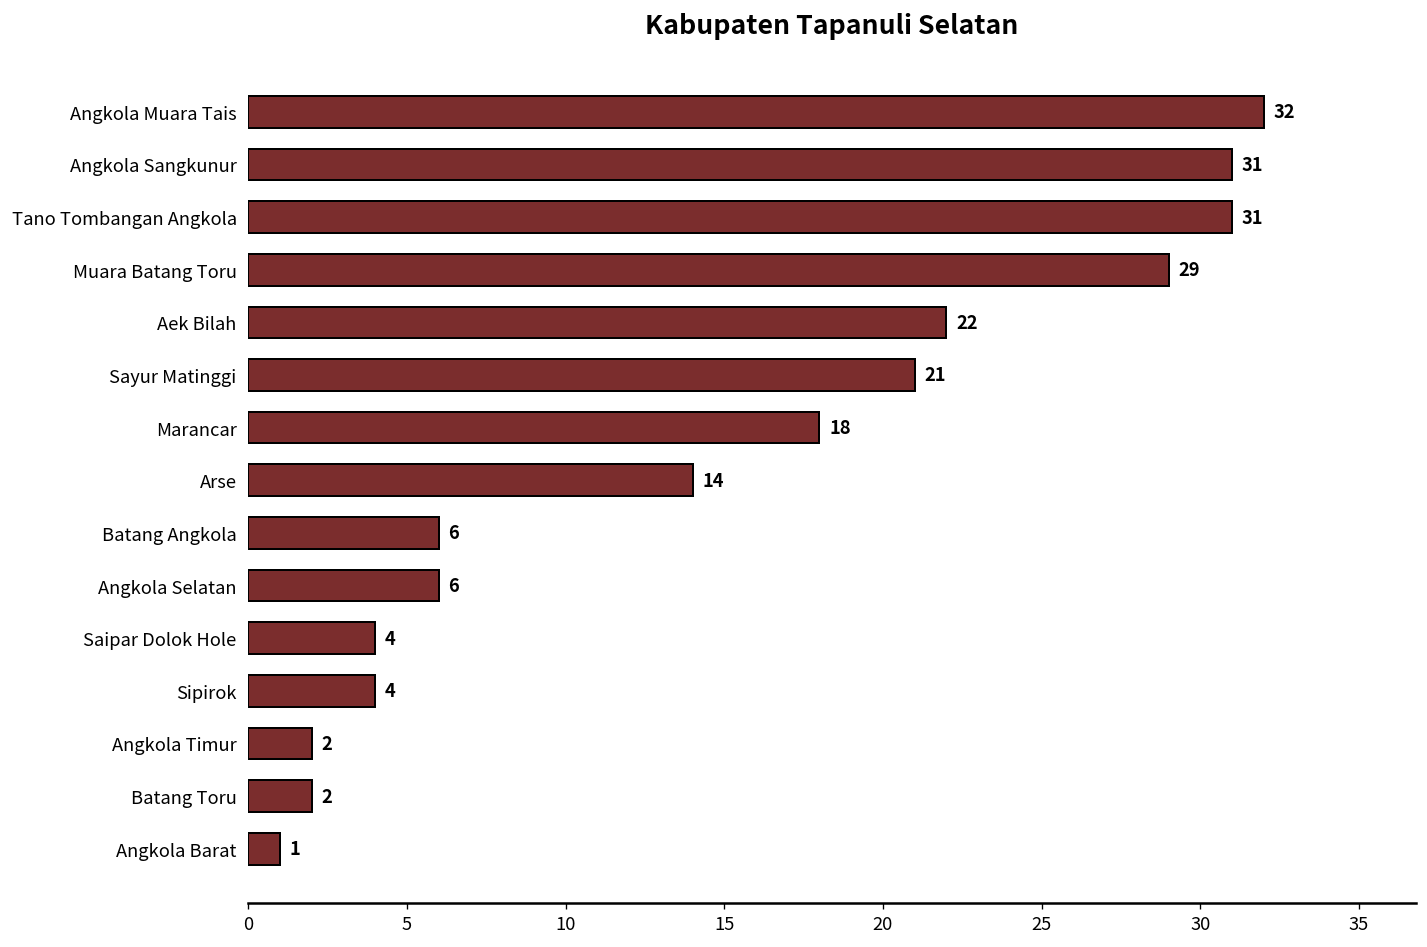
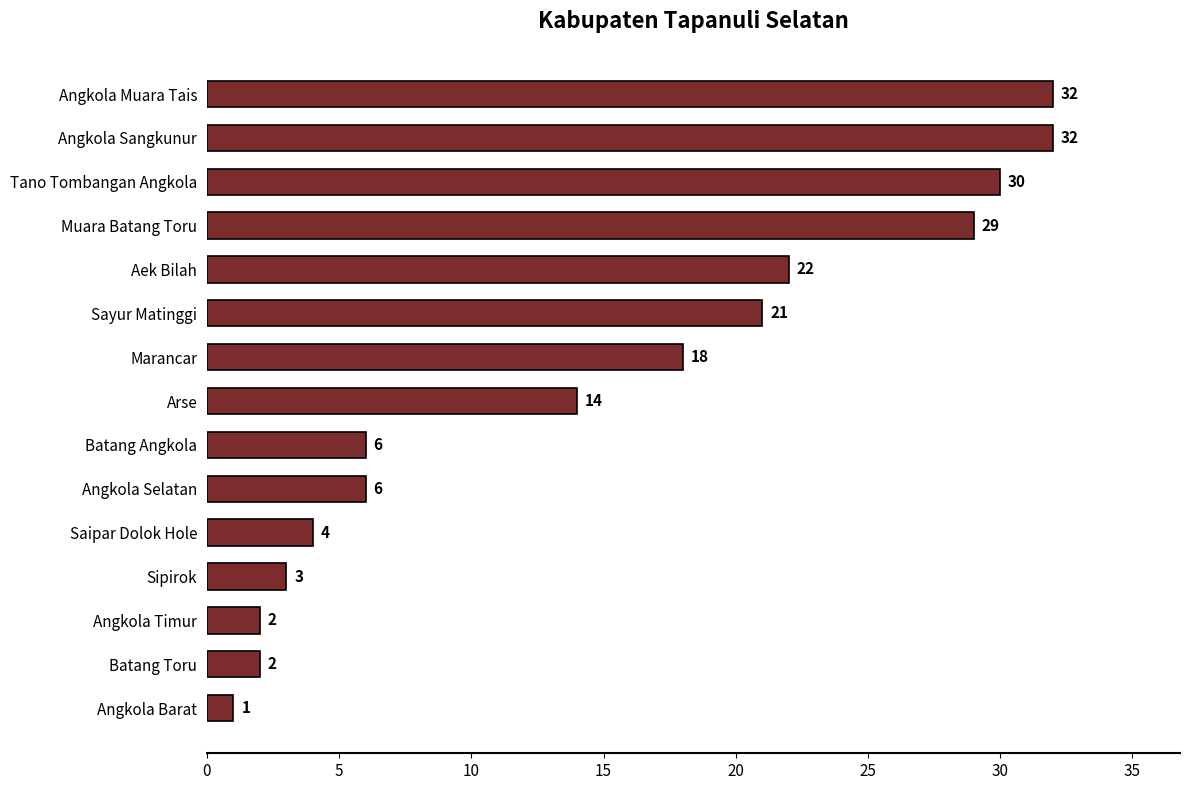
Angkola Sangkunur: 31 -> 32
Tano Tombangan Angkola: 31 -> 30
Sipirok: 4 -> 3
